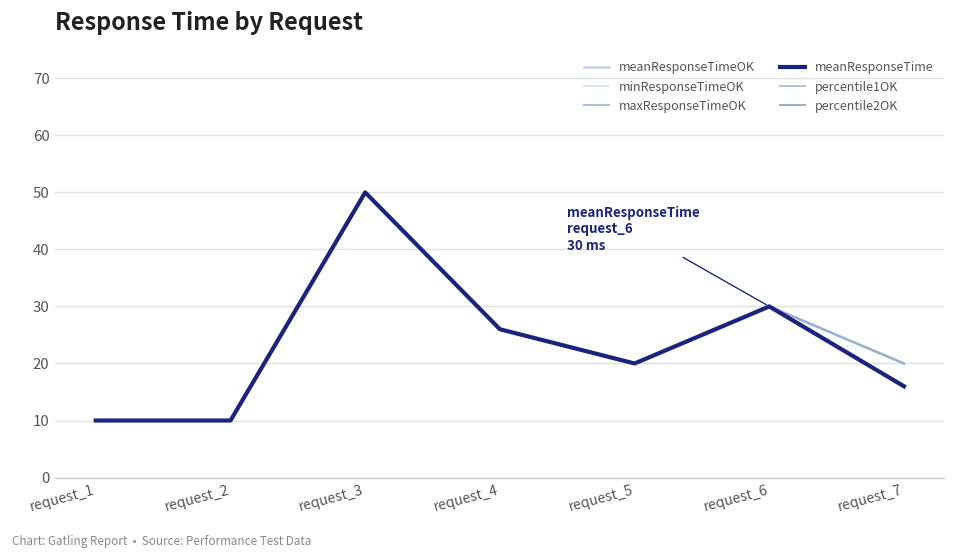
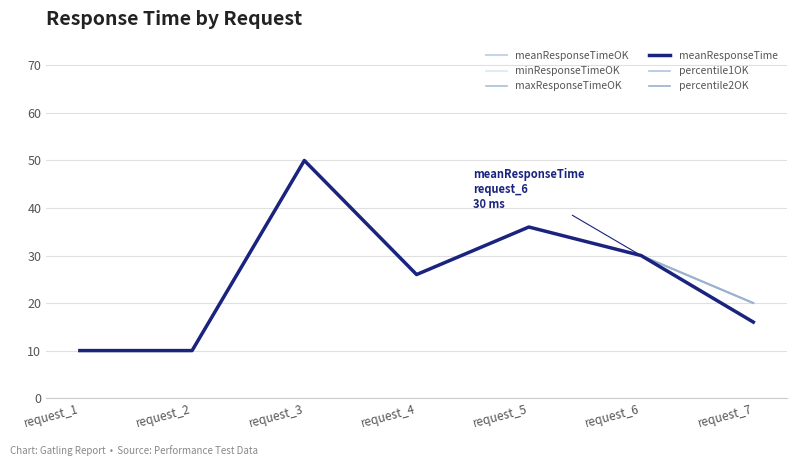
meanResponseTime, request_5: 20 -> 36
